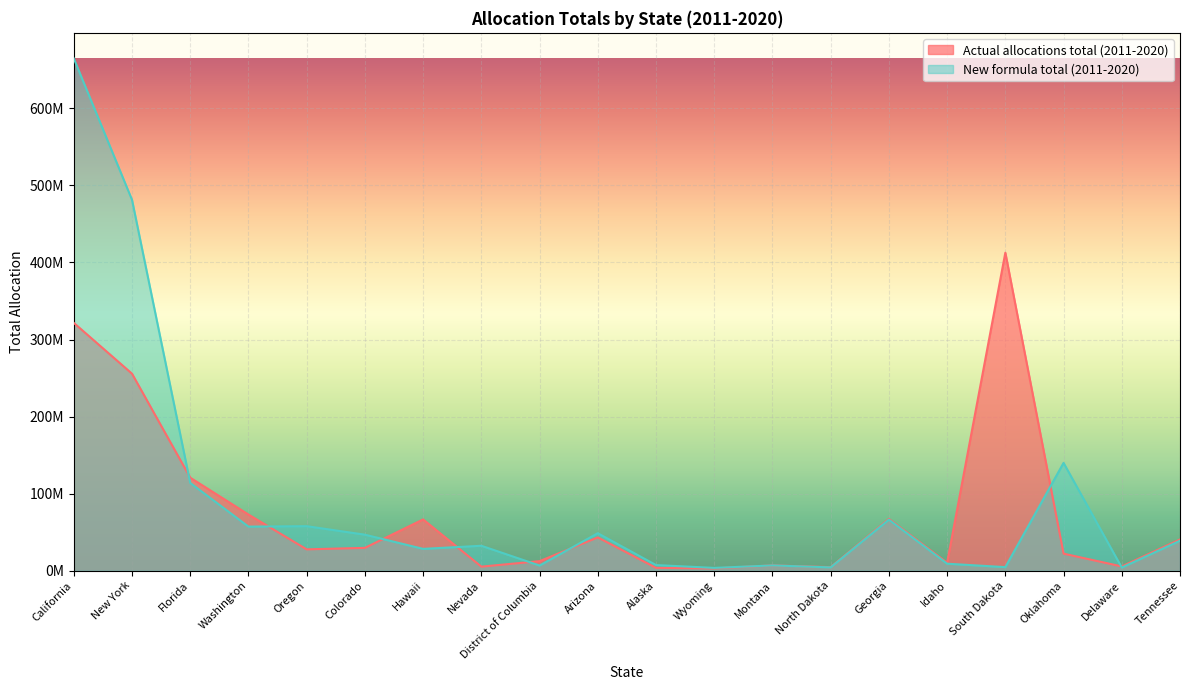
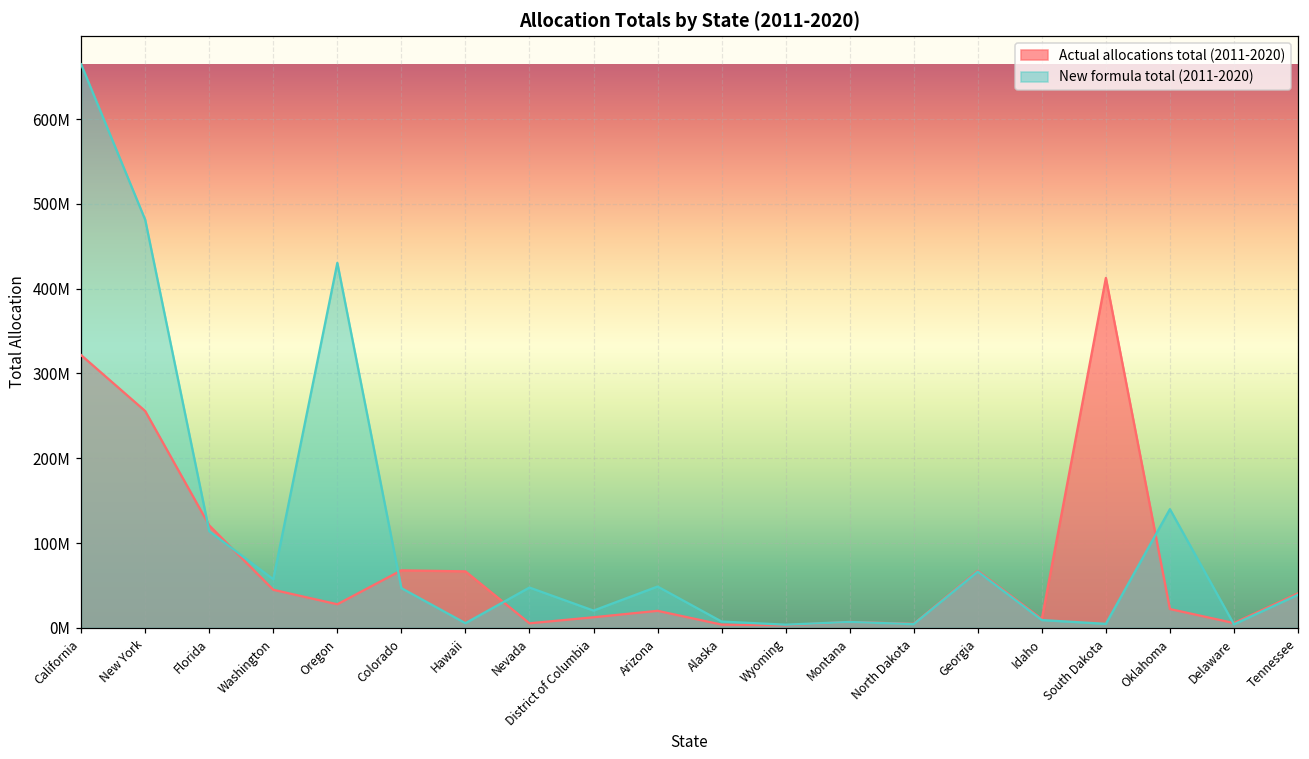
Actual allocations total (2011-2020), Washington: 70000000 -> 40000000
New formula total (2011-2020), Oregon: 60000000 -> 430000000
Actual allocations total (2011-2020), Colorado: 30000000 -> 70000000
New formula total (2011-2020), Hawaii: 30000000 -> 10000000
New formula total (2011-2020), Nevada: 30000000 -> 50000000
New formula total (2011-2020), District of Columbia: 10000000 -> 20000000
Actual allocations total (2011-2020), Arizona: 40000000 -> 20000000
